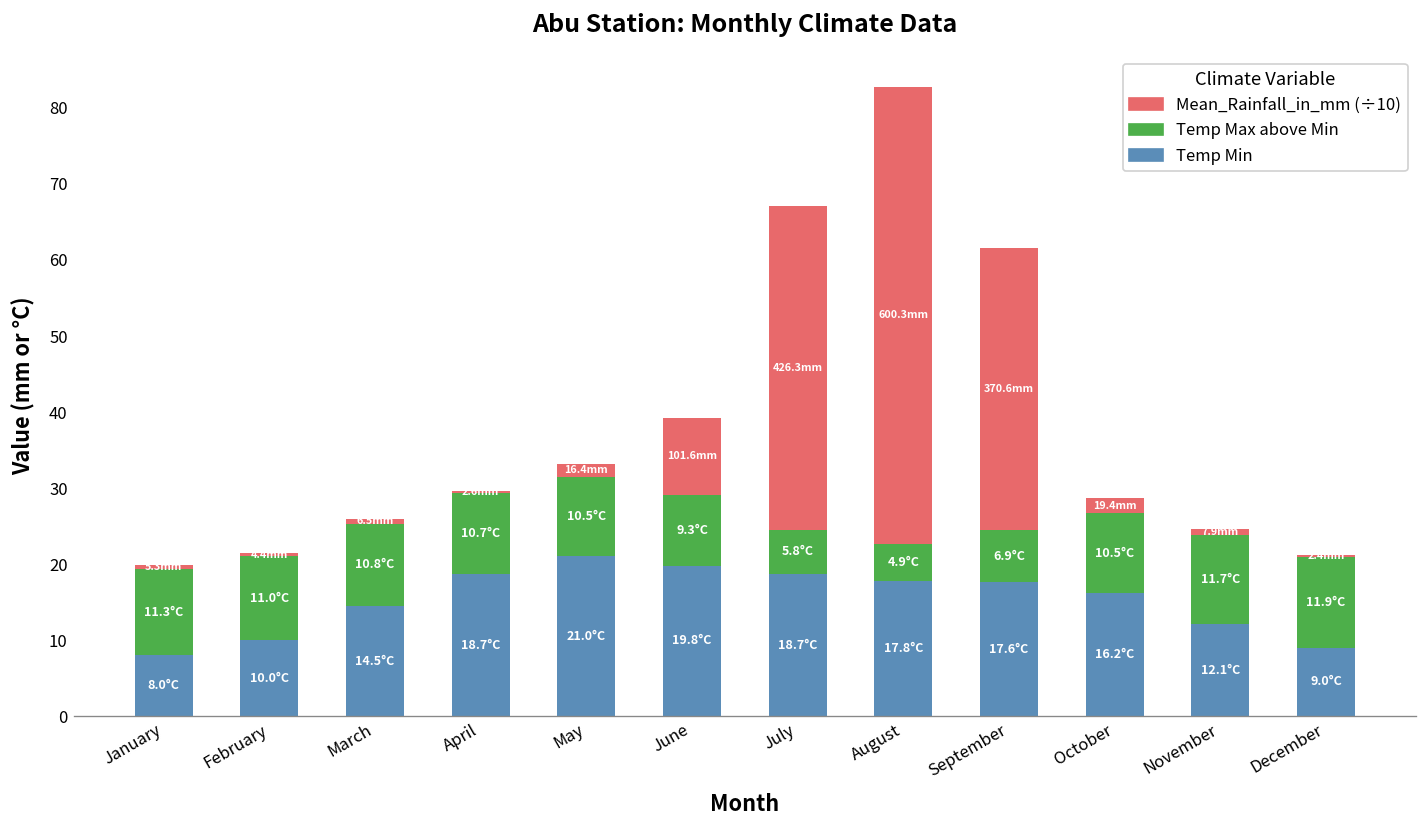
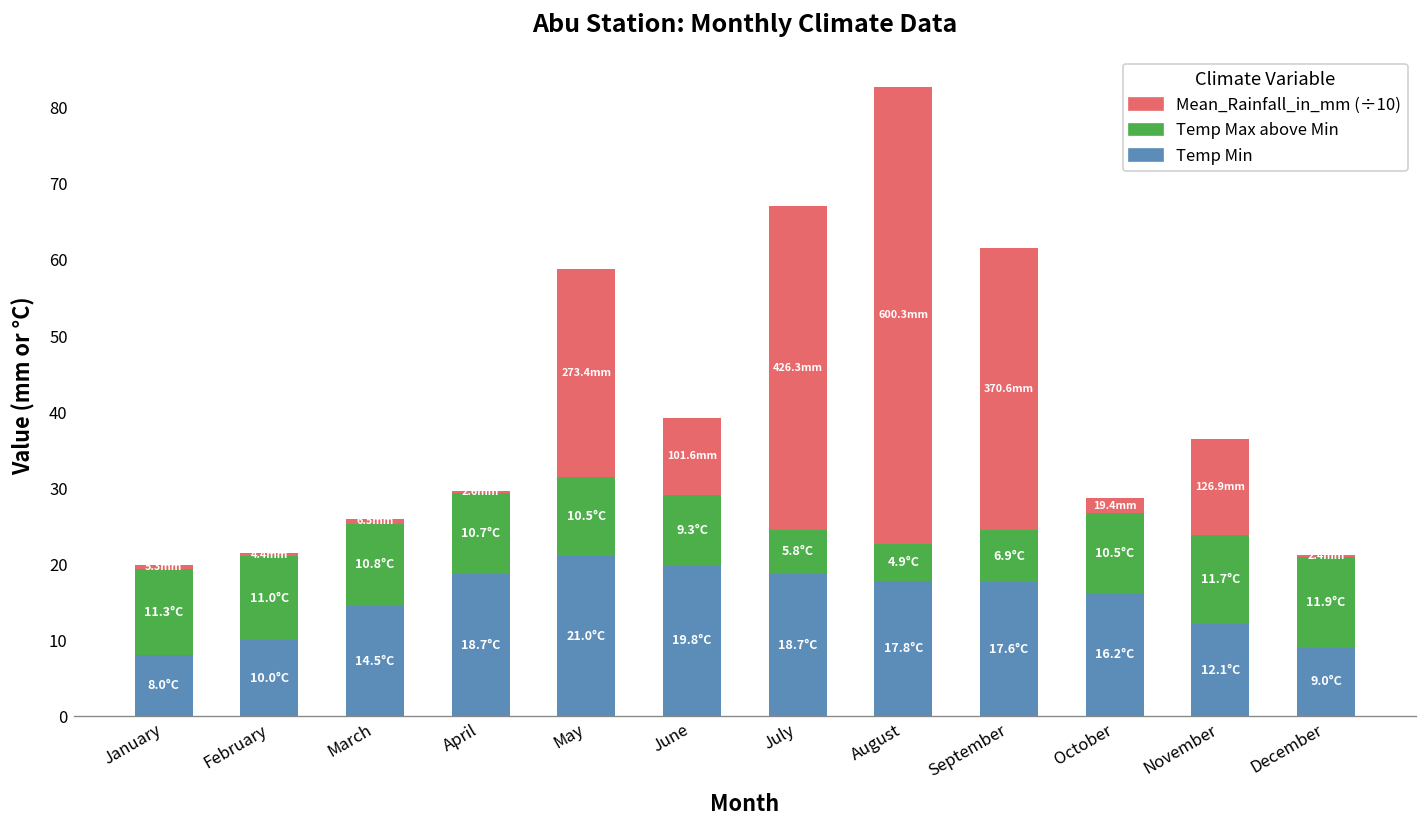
Mean_Rainfall_in_mm (÷10), May: 16.4 -> 273.4
Mean_Rainfall_in_mm (÷10), November: 7.9 -> 126.9
